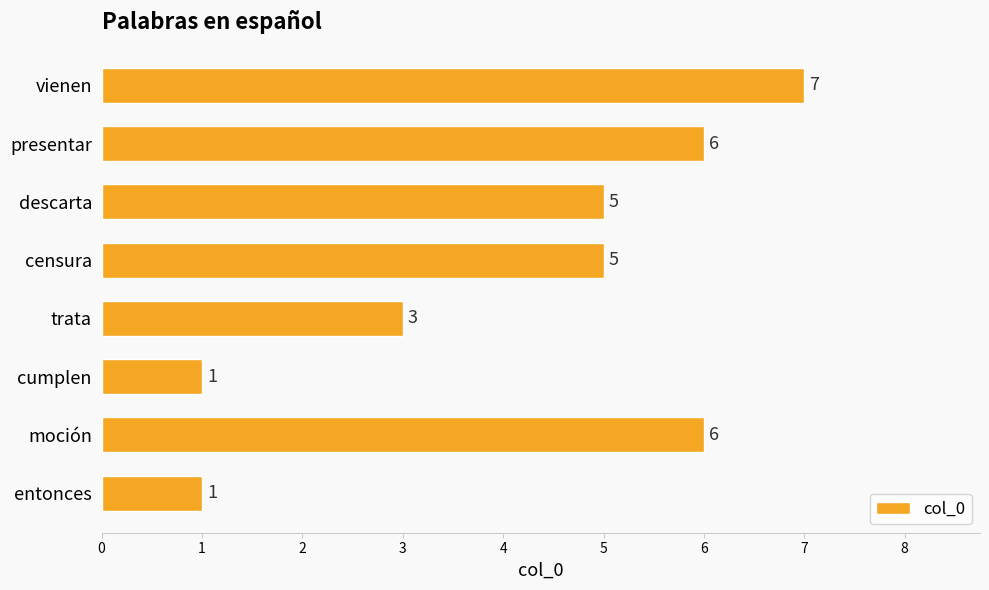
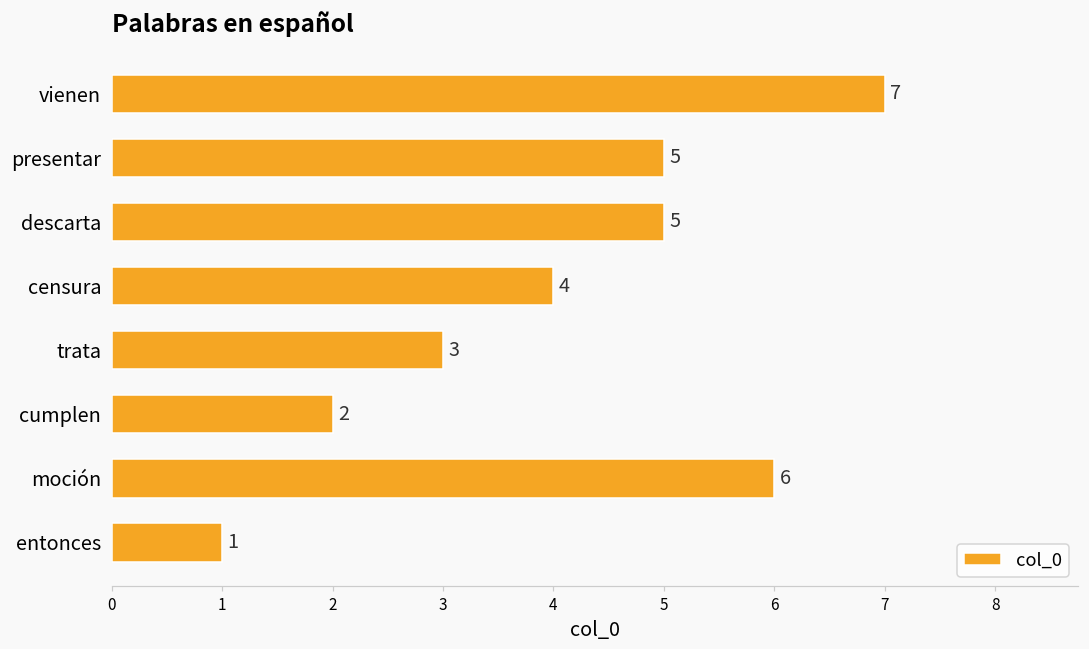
presentar: 6 -> 5
censura: 5 -> 4
cumplen: 1 -> 2
